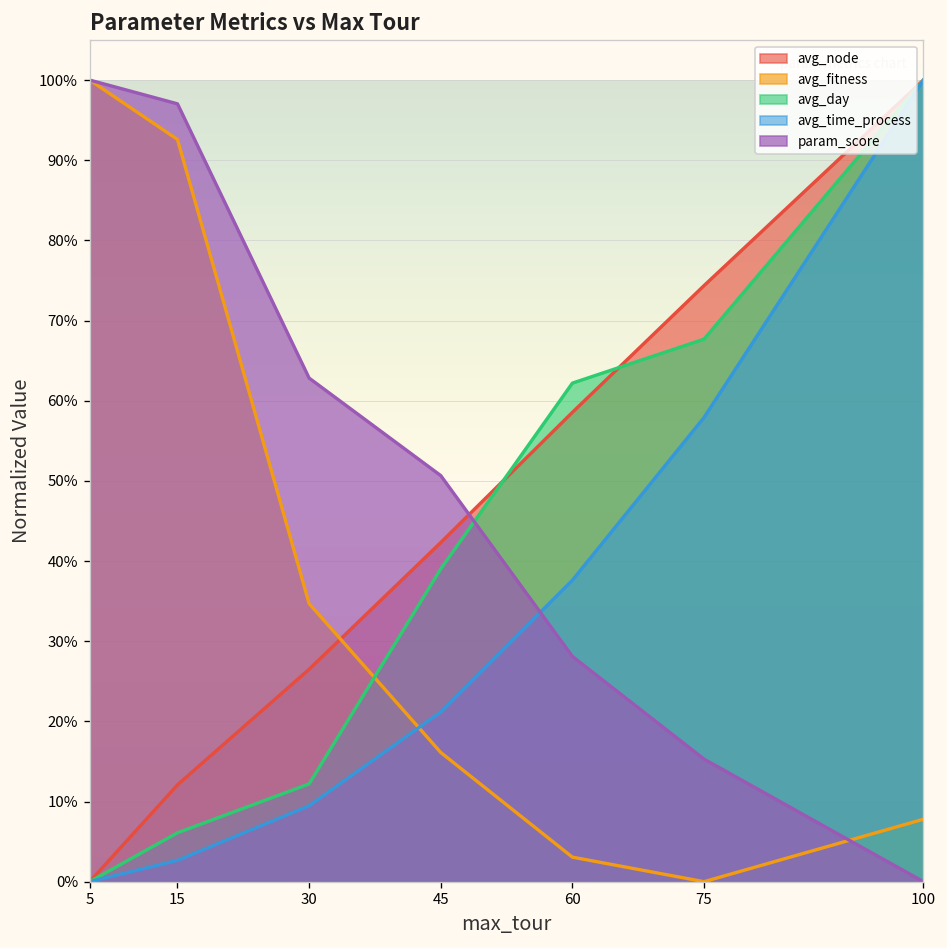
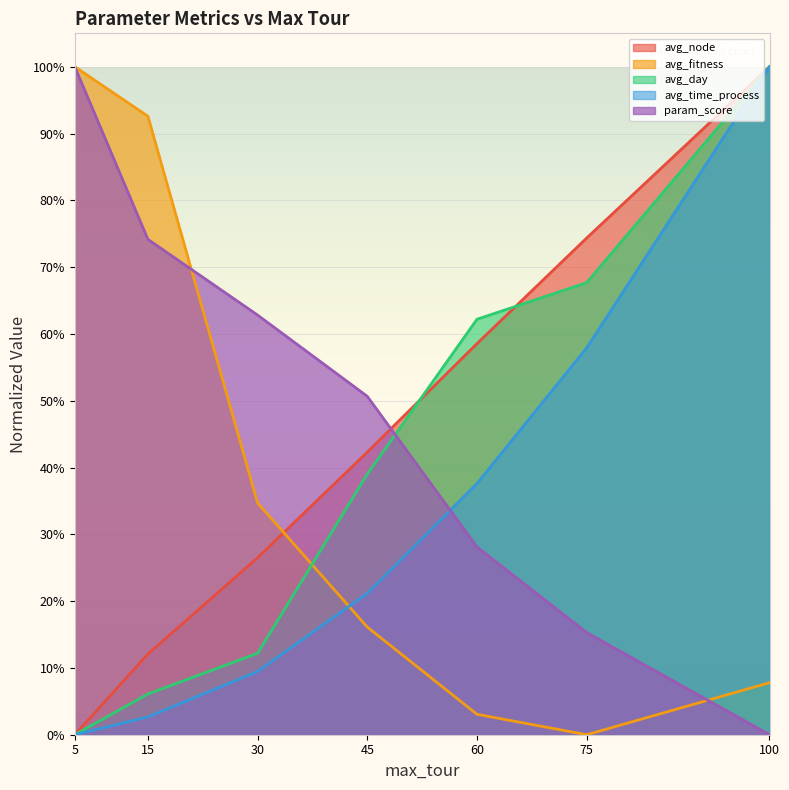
param_score, 15: 97% -> 74%
